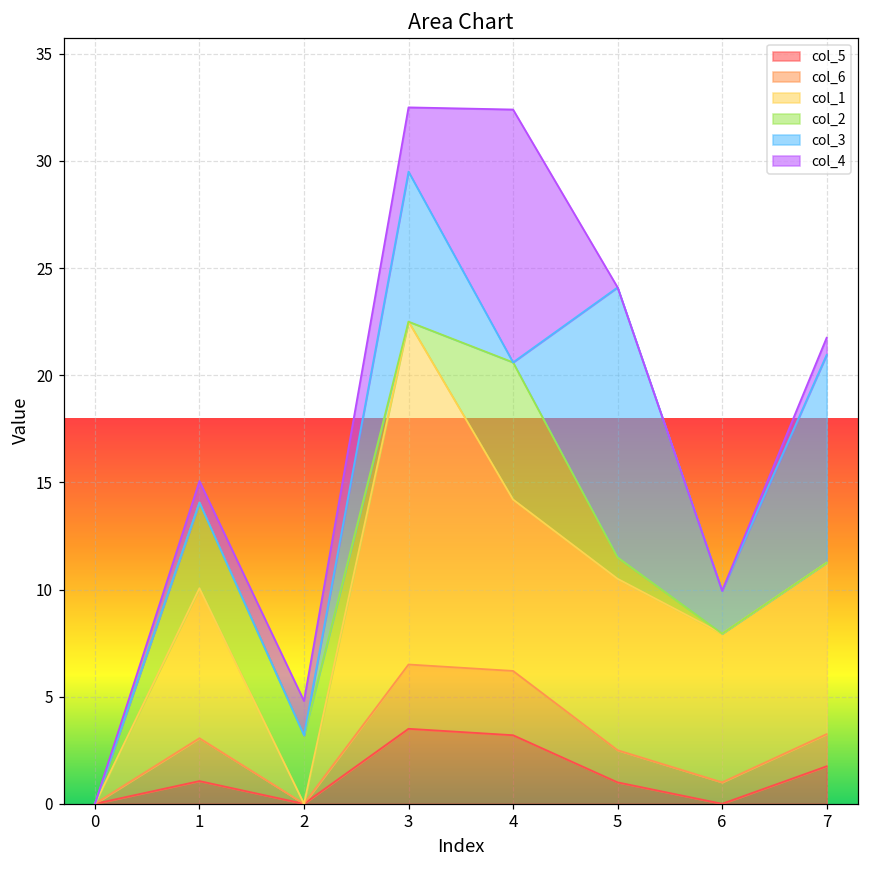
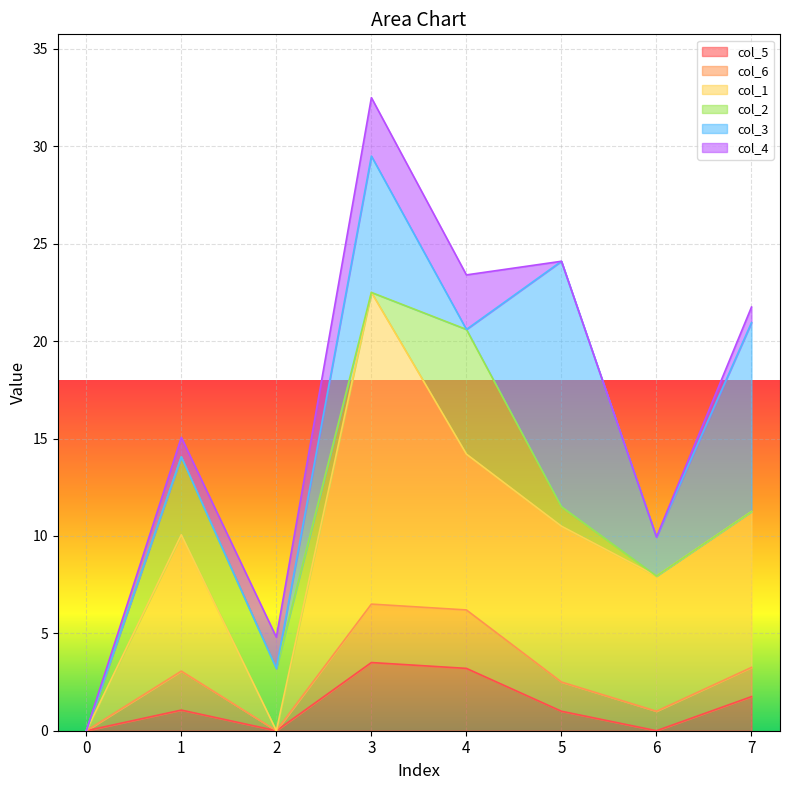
col_4, 4: 11.8 -> 2.8
